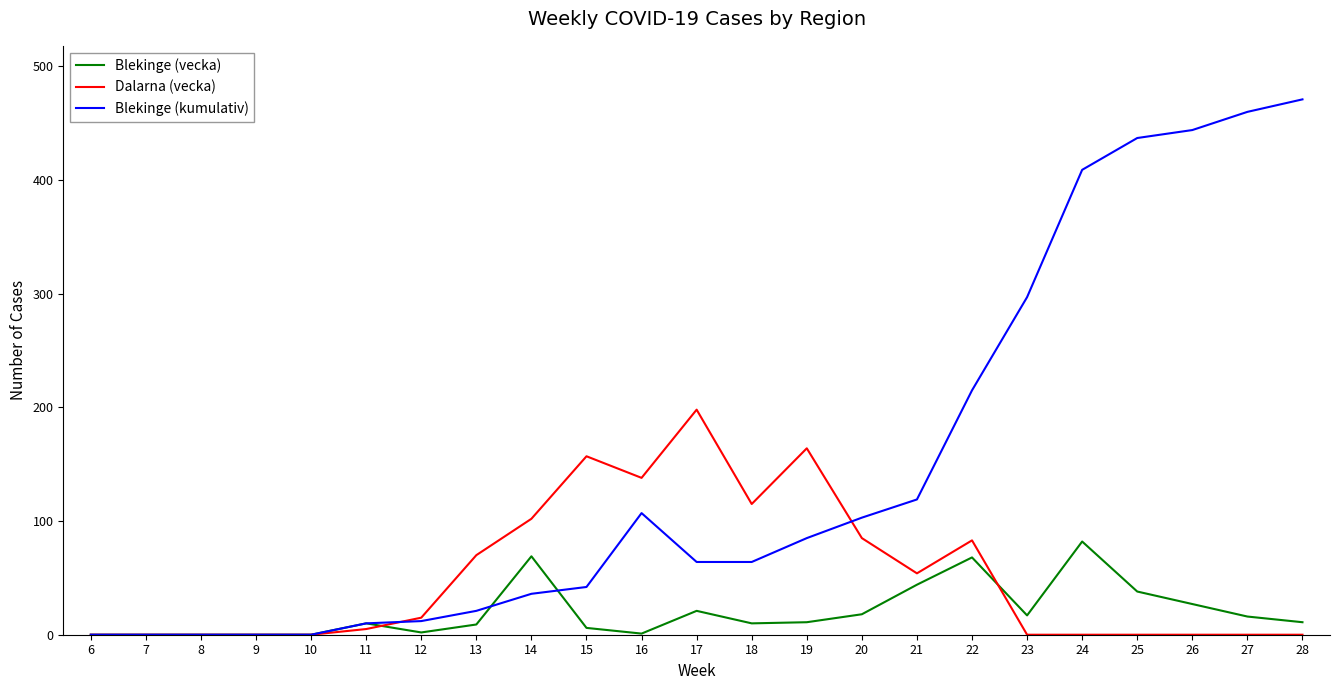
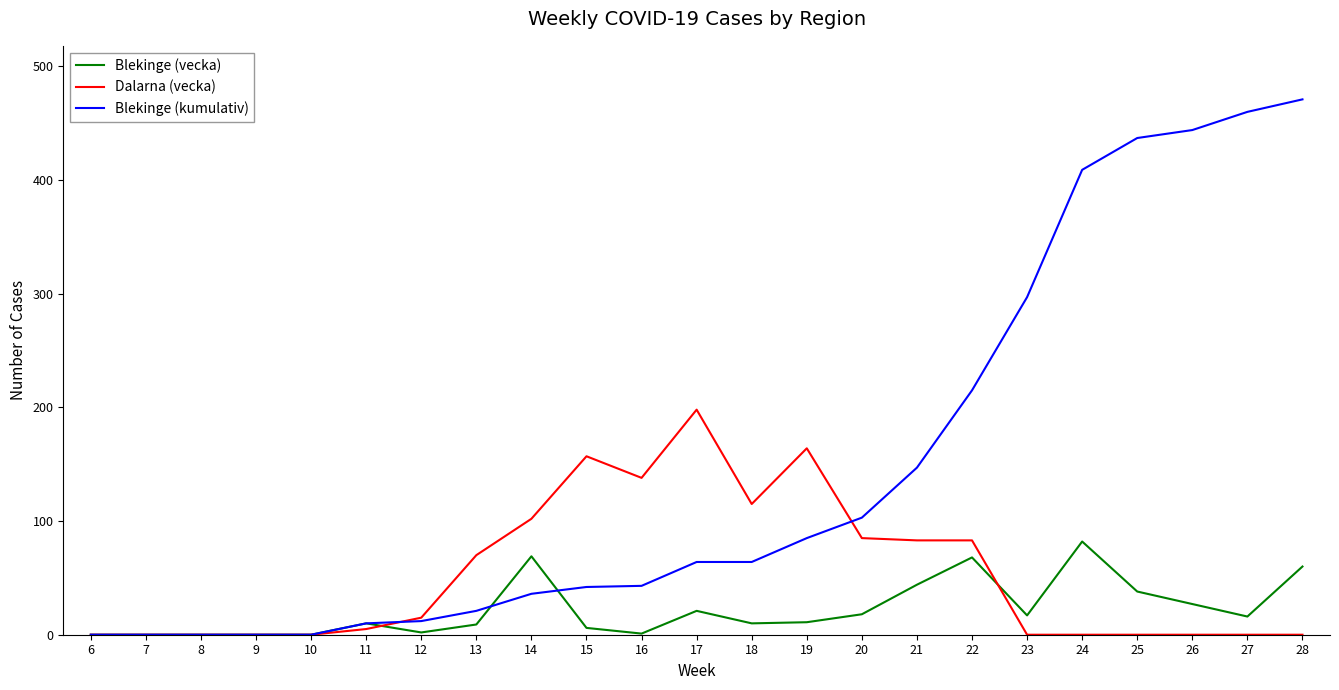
Blekinge (kumulativ), 16: 107 -> 43
Dalarna (vecka), 21: 54 -> 83
Blekinge (kumulativ), 21: 119 -> 147
Blekinge (vecka), 28: 11 -> 60
